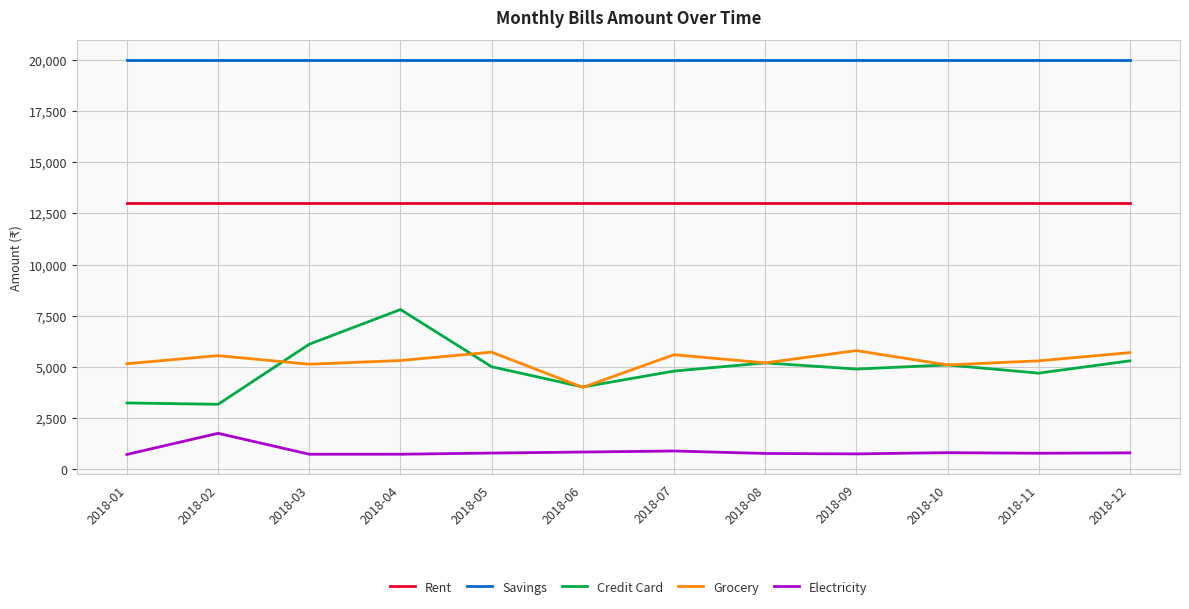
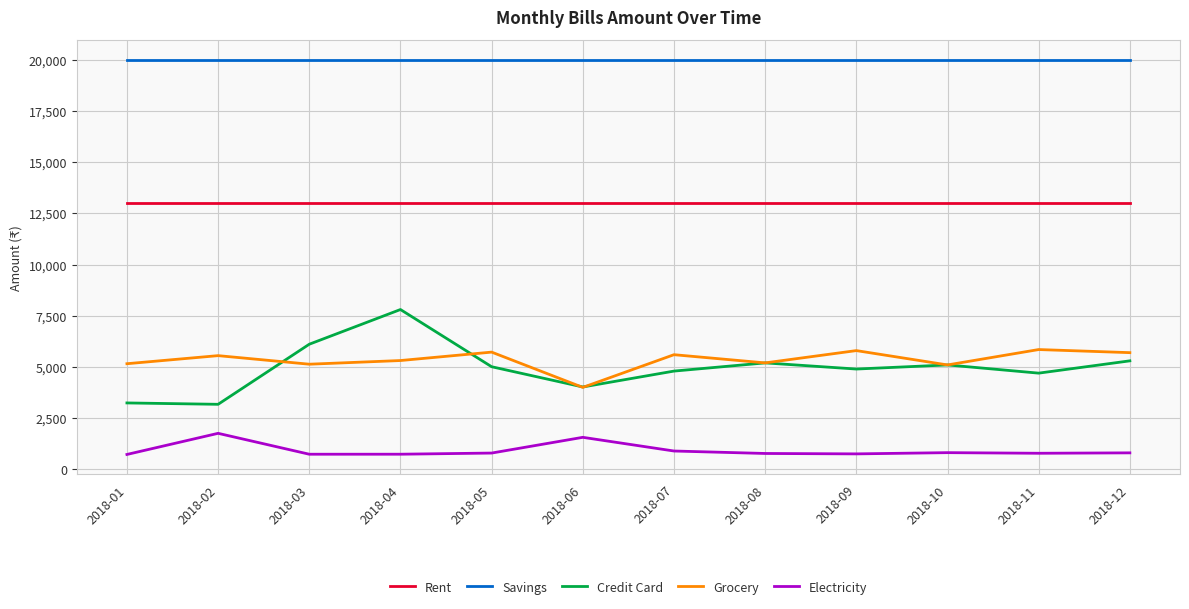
Electricity, 2018-06: 900 -> 1,600
Grocery, 2018-11: 5,300 -> 5,900
